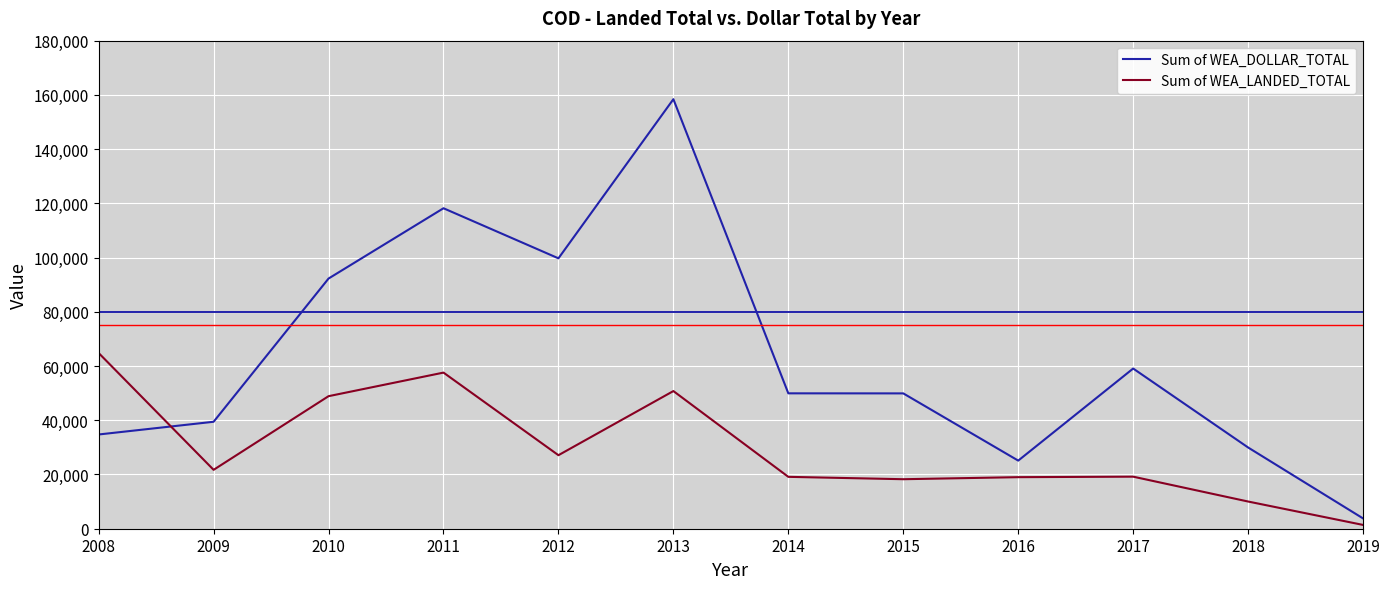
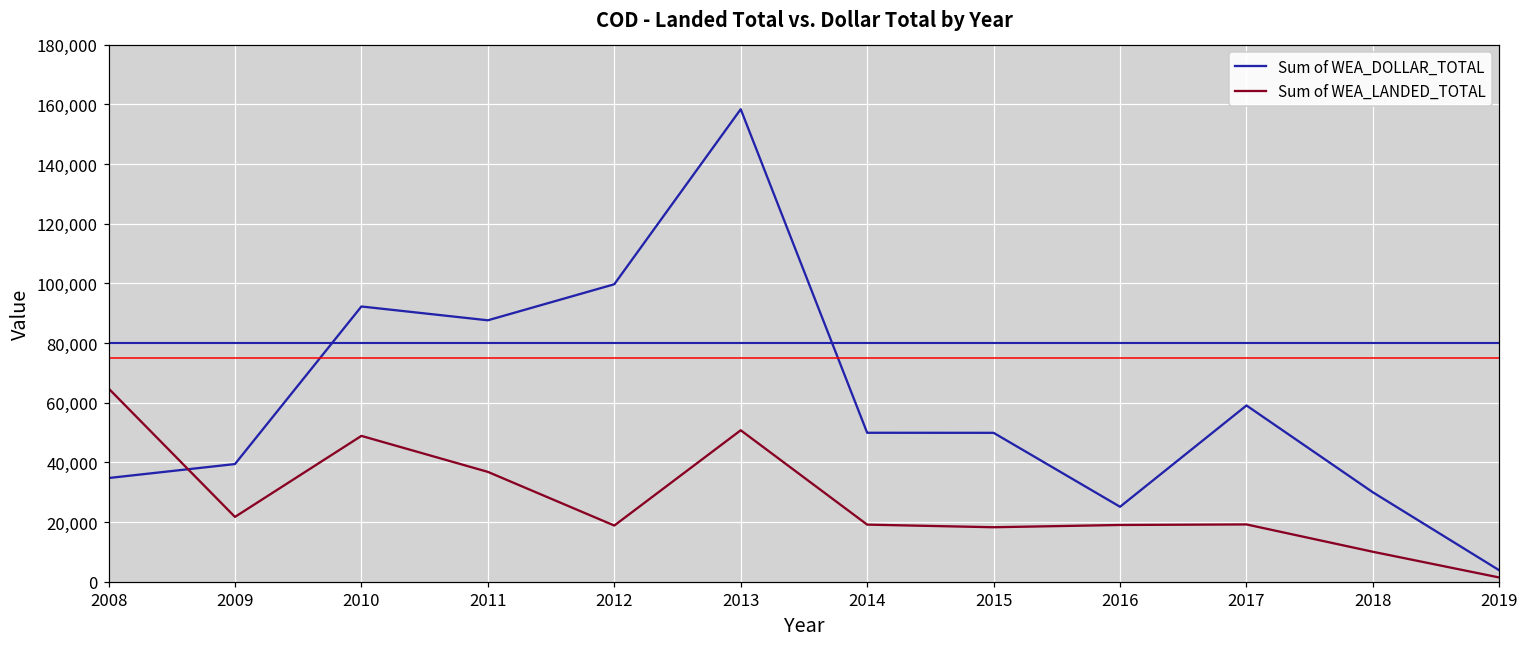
Sum of WEA_DOLLAR_TOTAL, 2011: 118,000 -> 88,000
Sum of WEA_LANDED_TOTAL, 2011: 58,000 -> 37,000
Sum of WEA_LANDED_TOTAL, 2012: 27,000 -> 19,000
